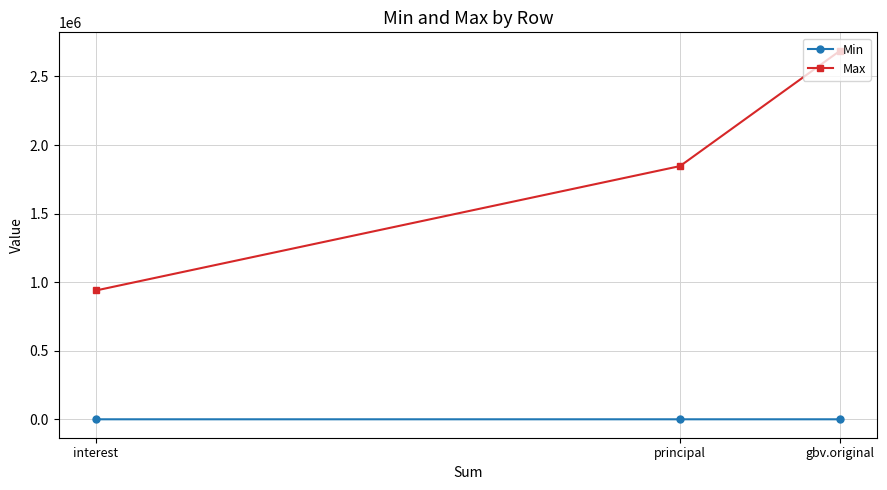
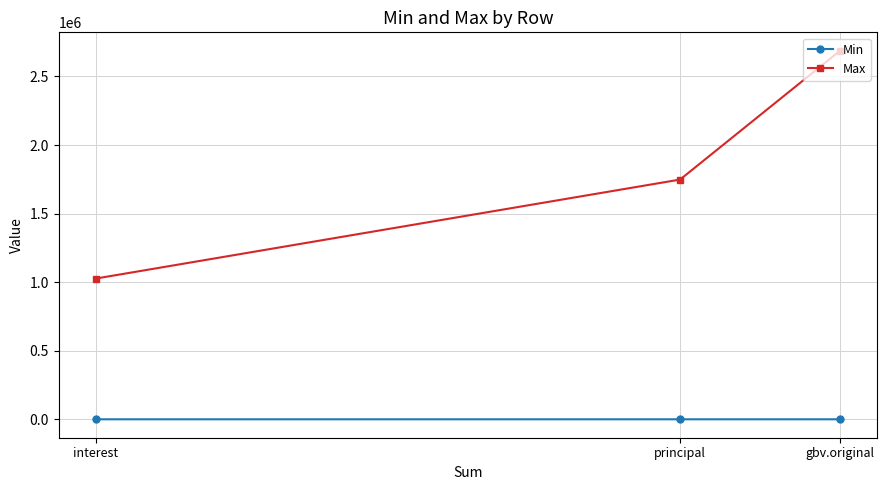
Max, interest: 940000 -> 1030000
Max, principal: 1850000 -> 1750000
